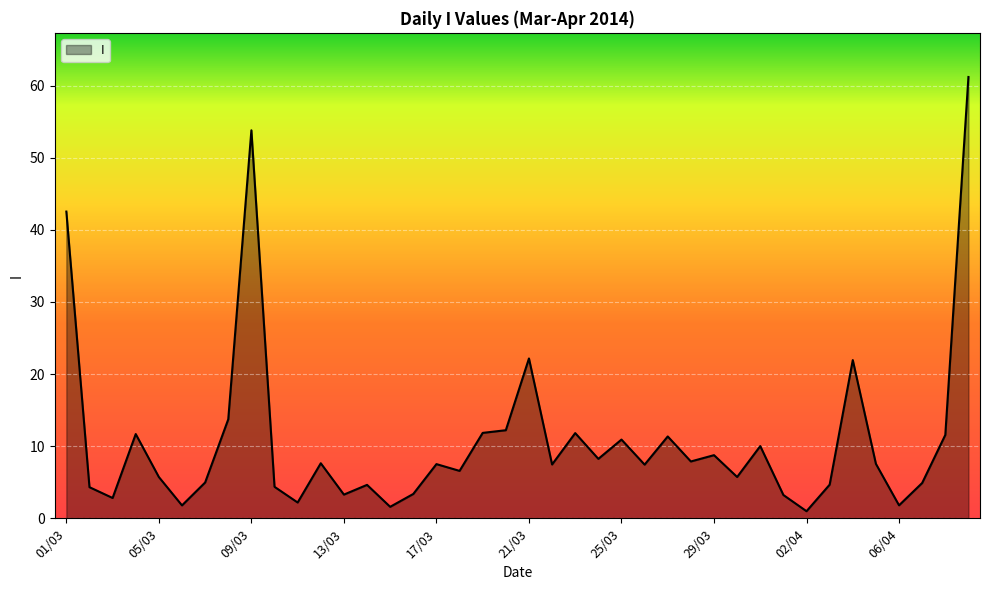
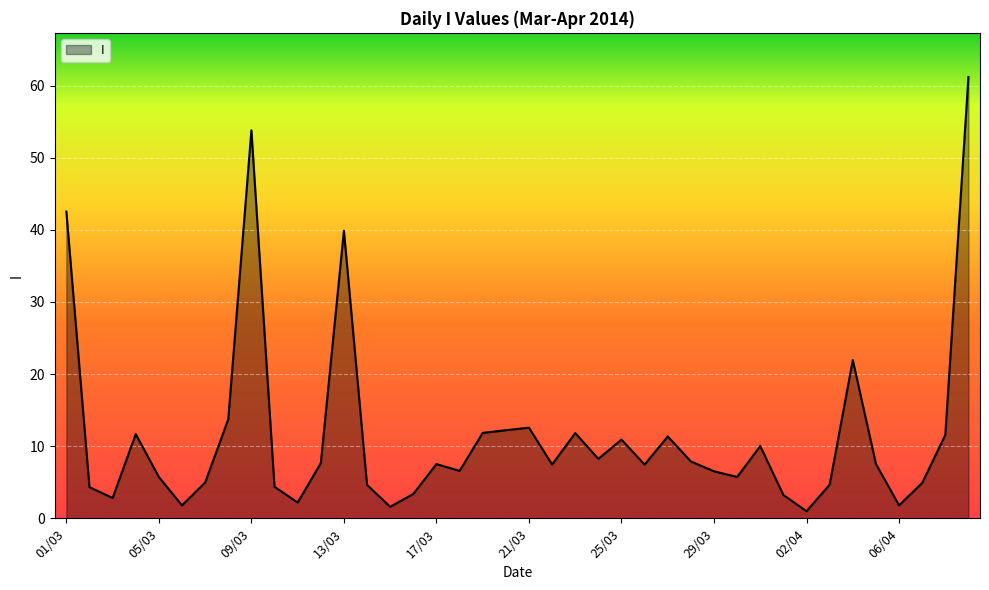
13/03: 3 -> 40
21/03: 22 -> 13
29/03: 9 -> 7
